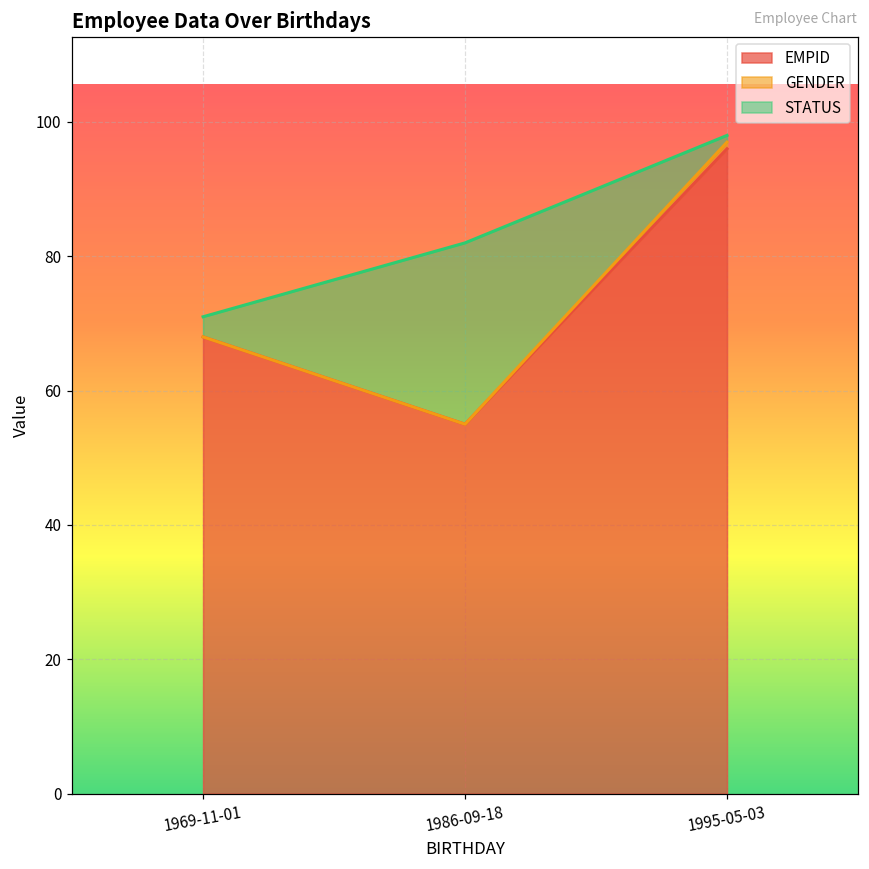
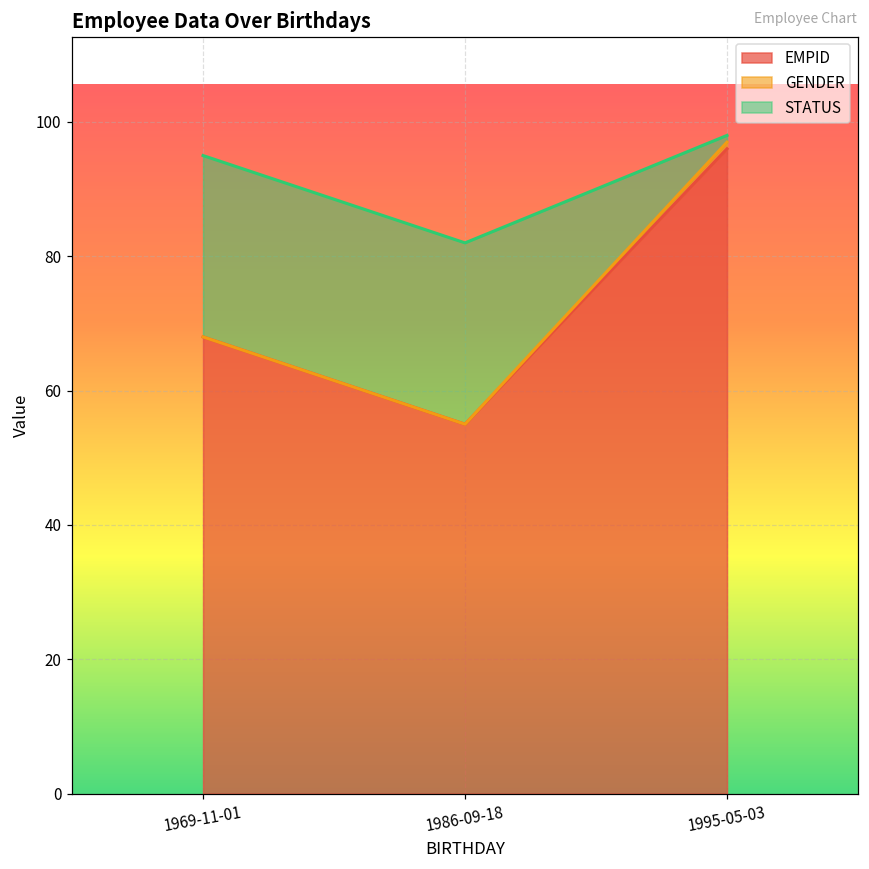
STATUS, 1969-11-01: 3 -> 27
